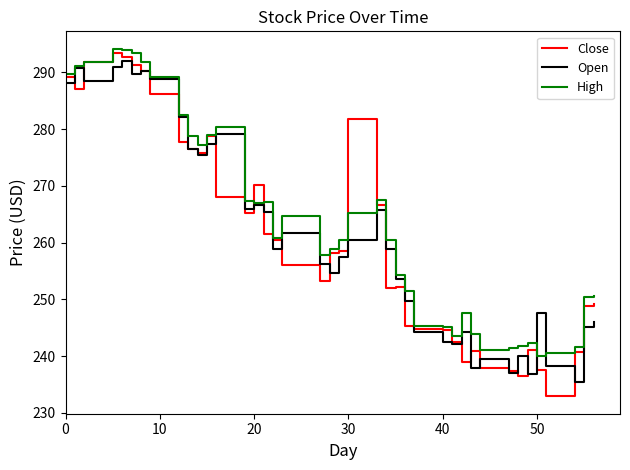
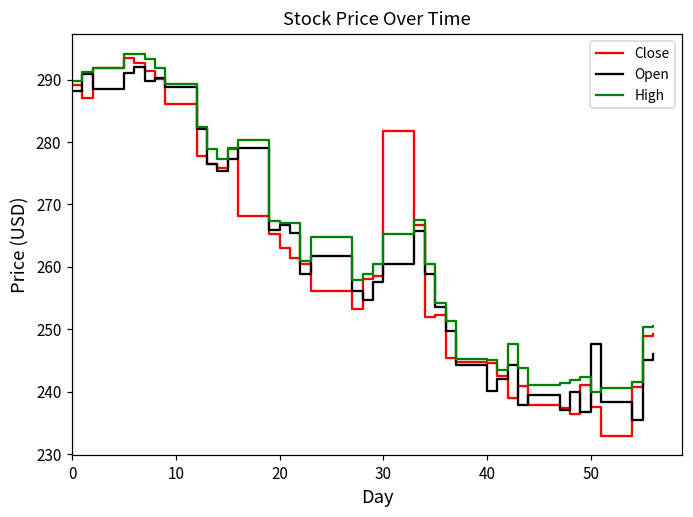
Close, 20: 270 -> 263
Open, 40: 242 -> 240
